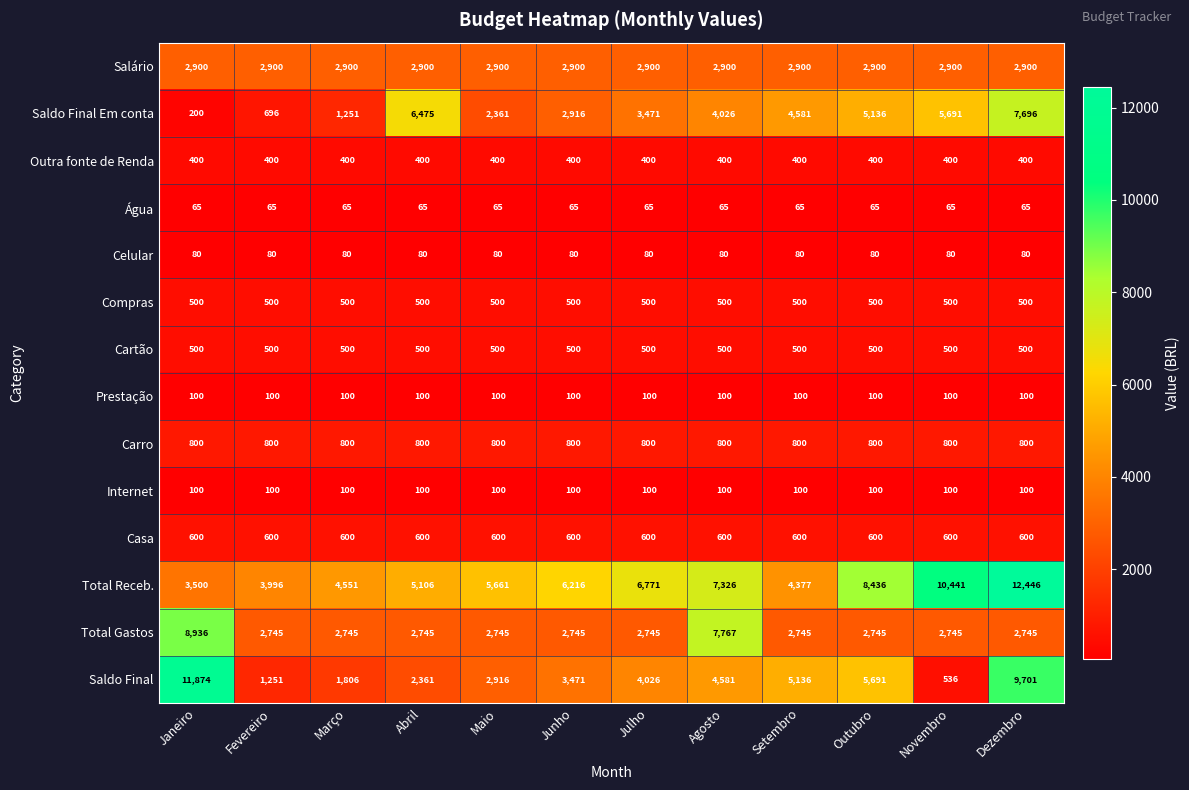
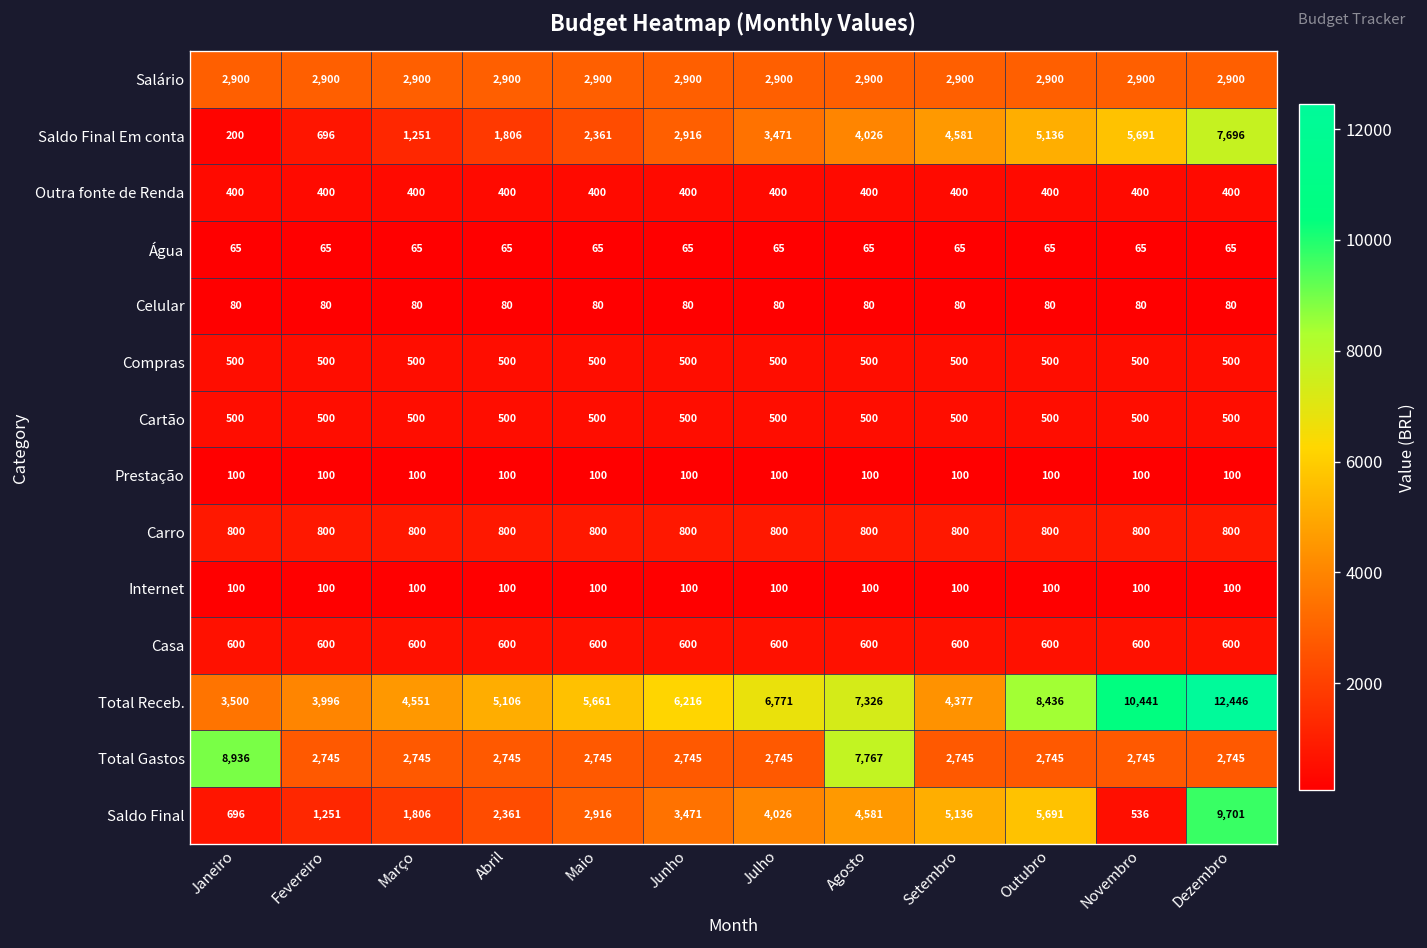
Saldo Final Em conta, Abril: 6,475 -> 1,806
Saldo Final, Janeiro: 11,874 -> 696
